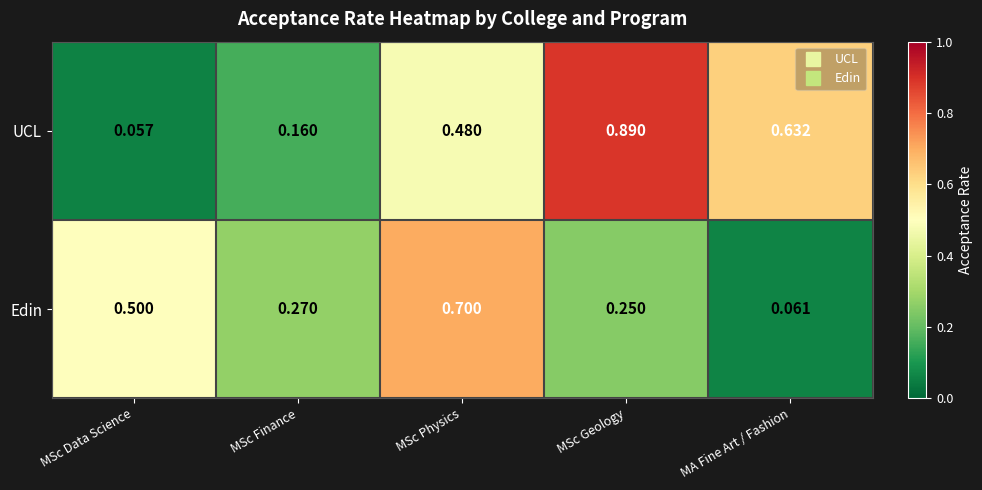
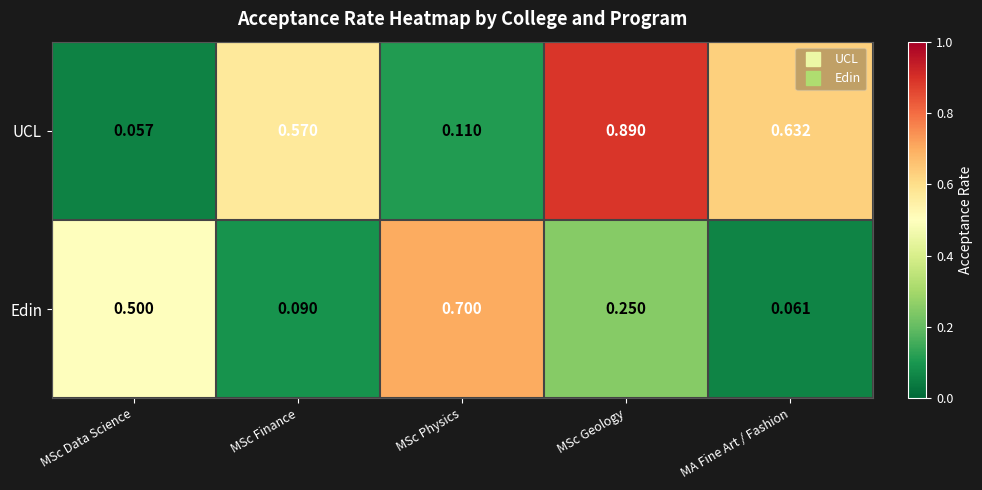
UCL, MSc Finance: 0.160 -> 0.570
UCL, MSc Physics: 0.480 -> 0.110
Edin, MSc Finance: 0.270 -> 0.090
